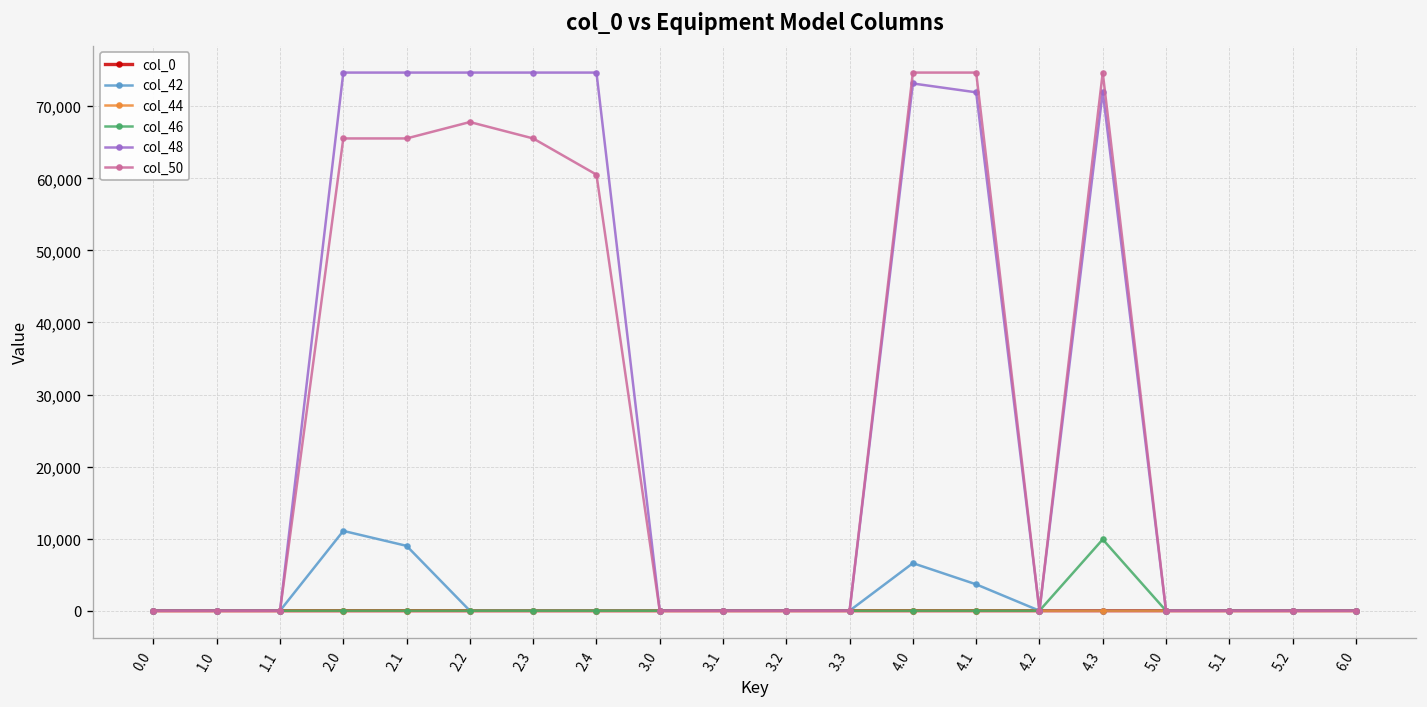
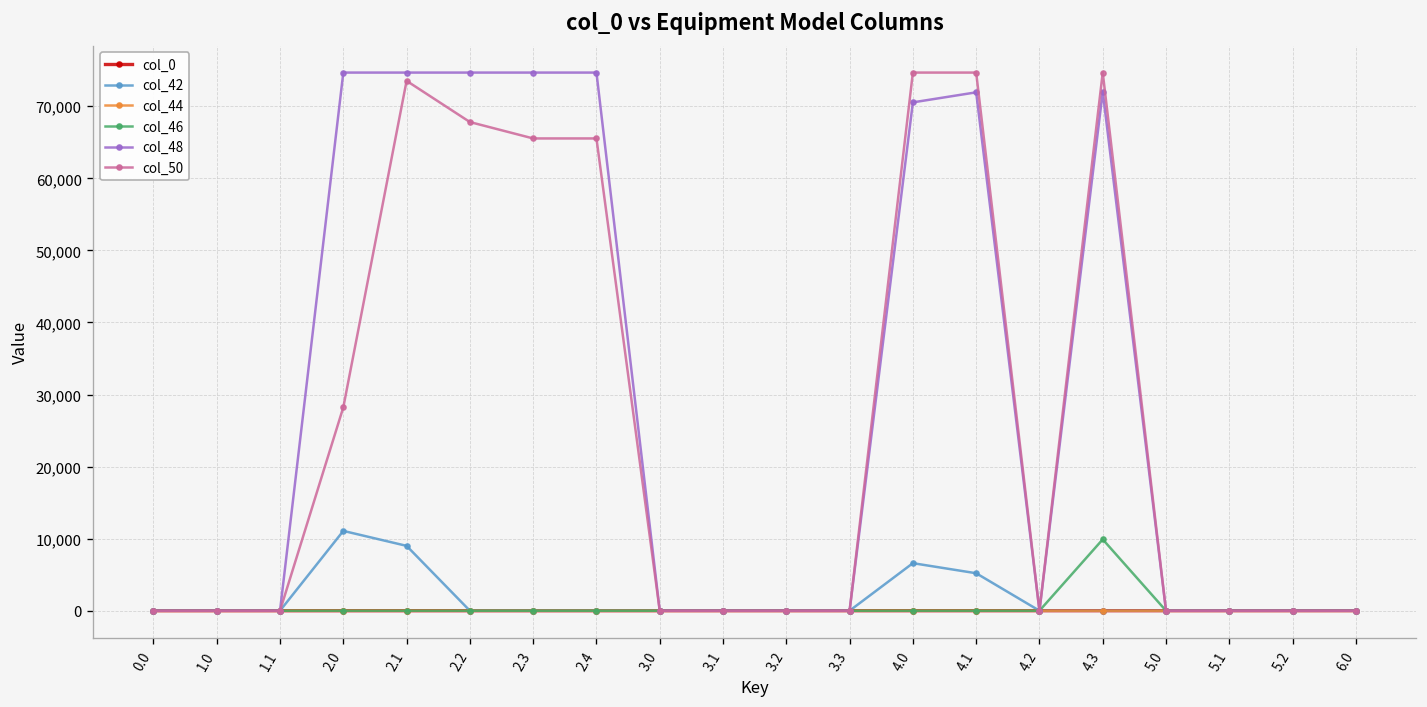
col_50, 2.0: 66,000 -> 28,000
col_50, 2.1: 66,000 -> 74,000
col_50, 2.4: 61,000 -> 66,000
col_48, 4.0: 73,000 -> 71,000
col_42, 4.1: 4,000 -> 5,000
